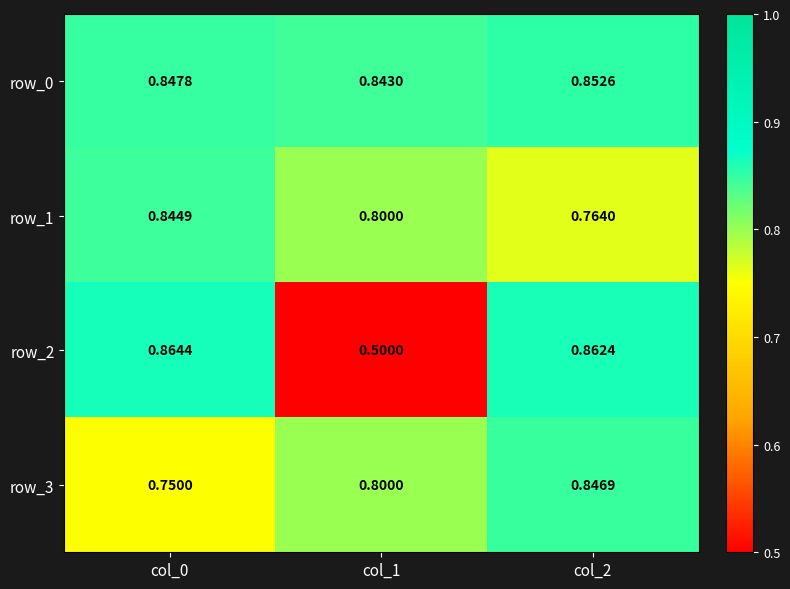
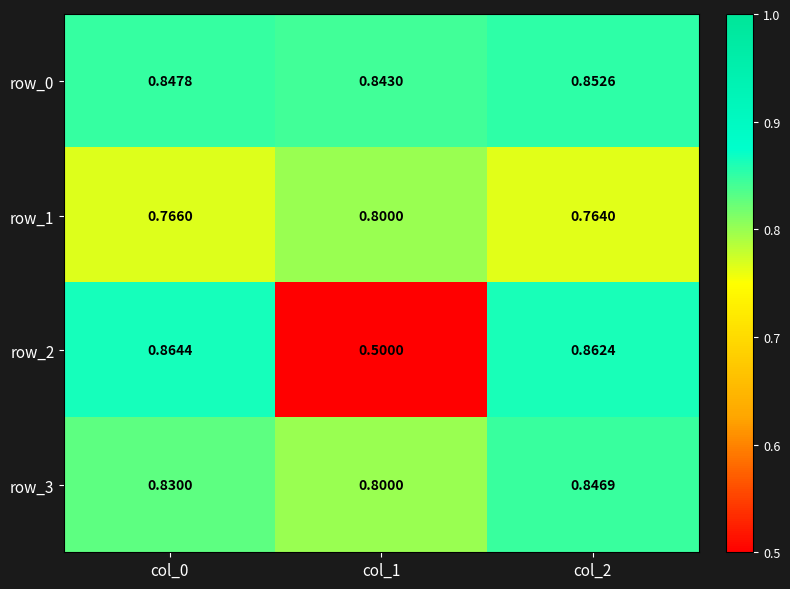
row_1, col_0: 0.8449 -> 0.7660
row_3, col_0: 0.7500 -> 0.8300
